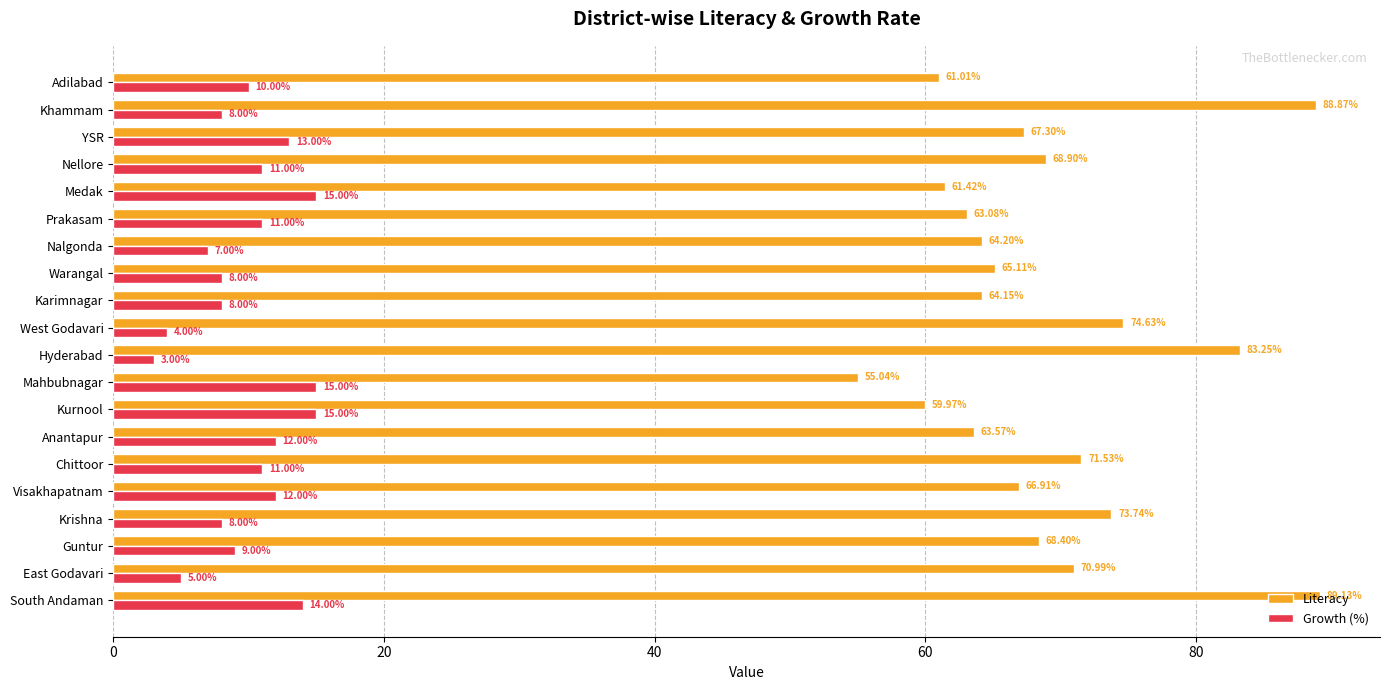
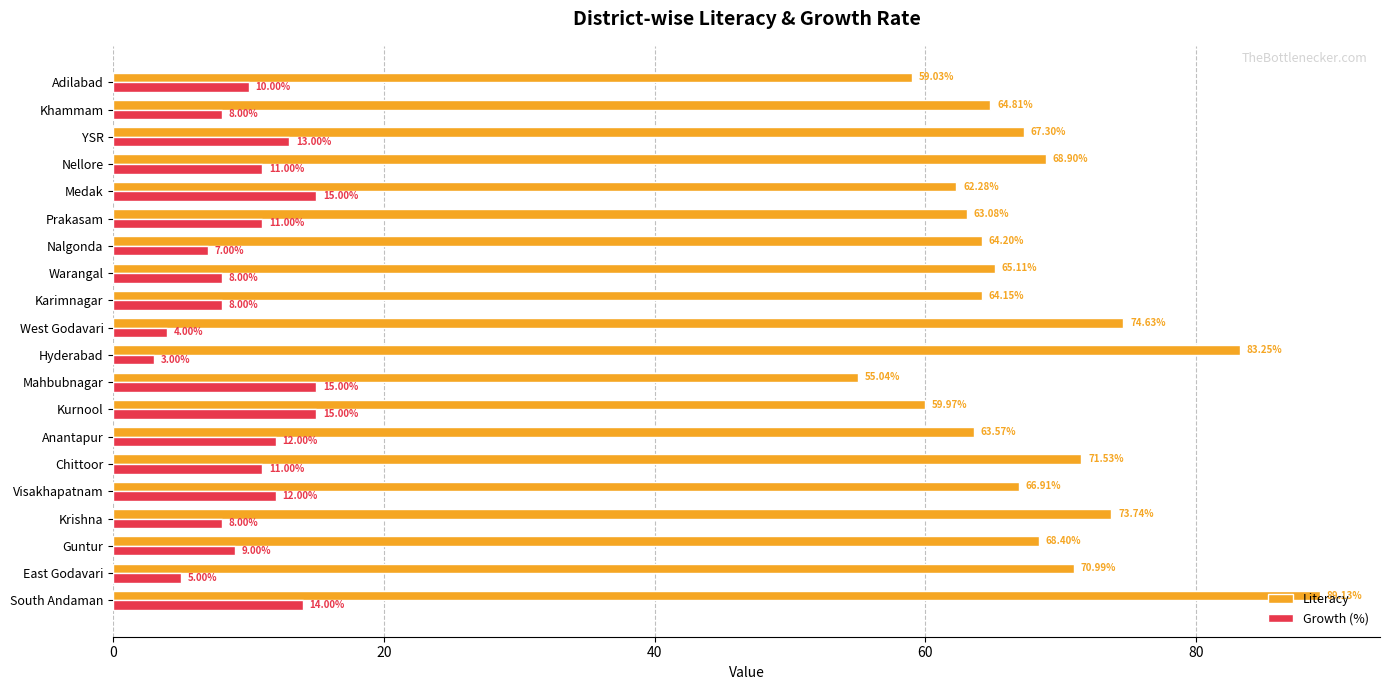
Literacy, Adilabad: 61.01% -> 59.03%
Literacy, Khammam: 88.87% -> 64.81%
Literacy, Medak: 61.42% -> 62.28%
